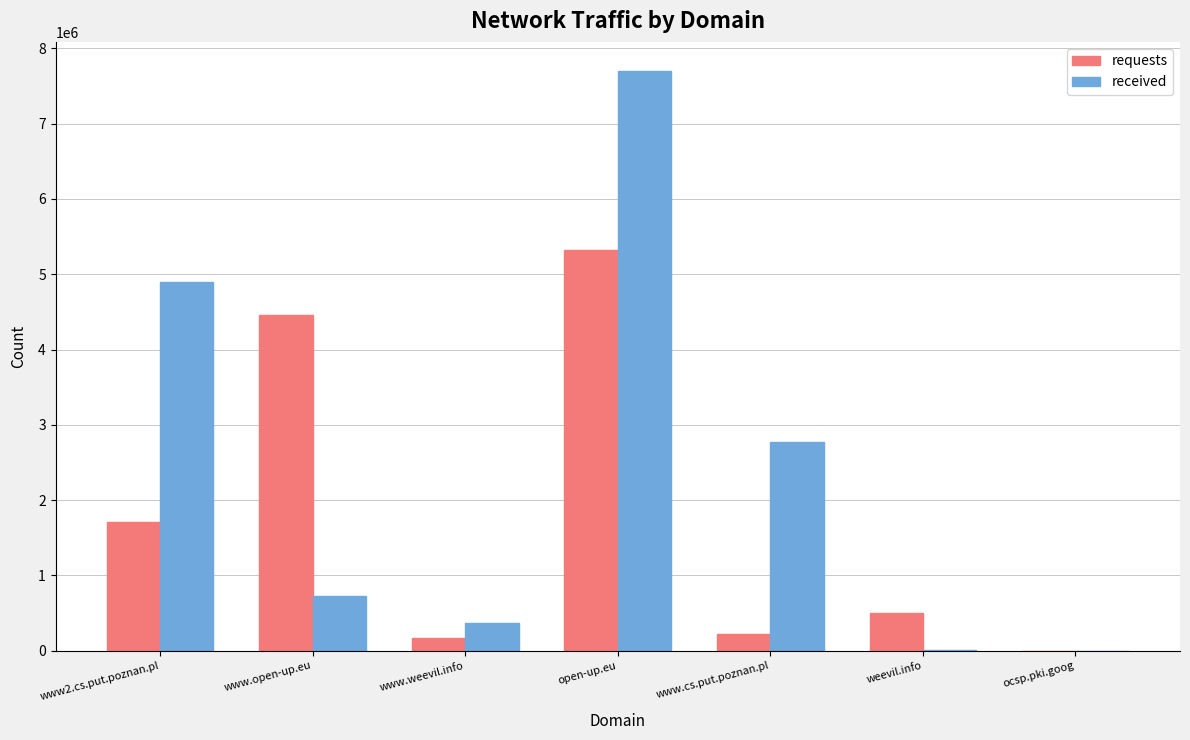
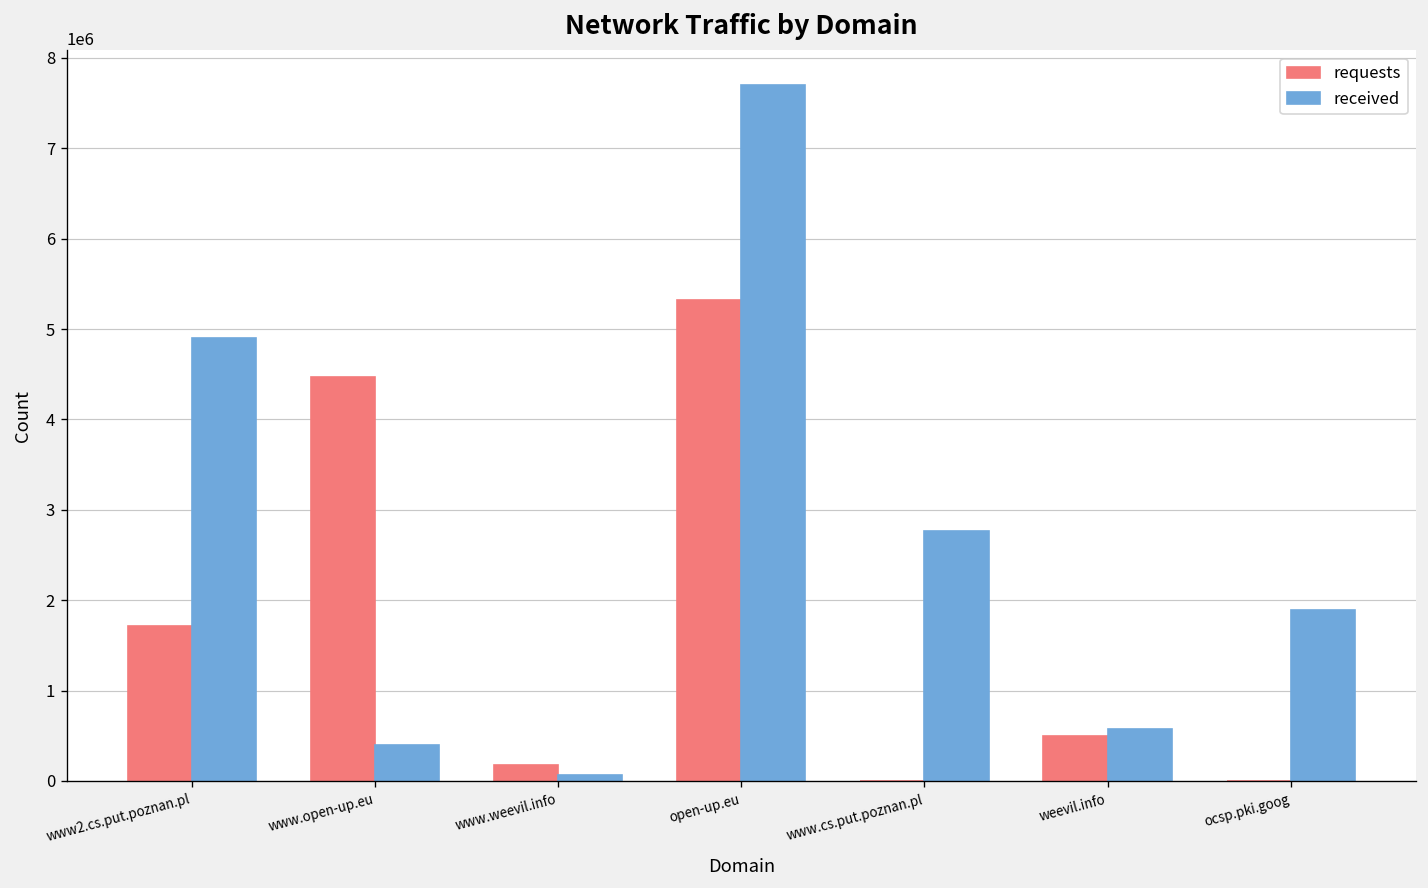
received, www.open-up.eu: 700000 -> 400000
received, www.weevil.info: 400000 -> 100000
requests, www.cs.put.poznan.pl: 200000 -> 0
received, weevil.info: 0 -> 600000
received, ocsp.pki.goog: 0 -> 1900000
